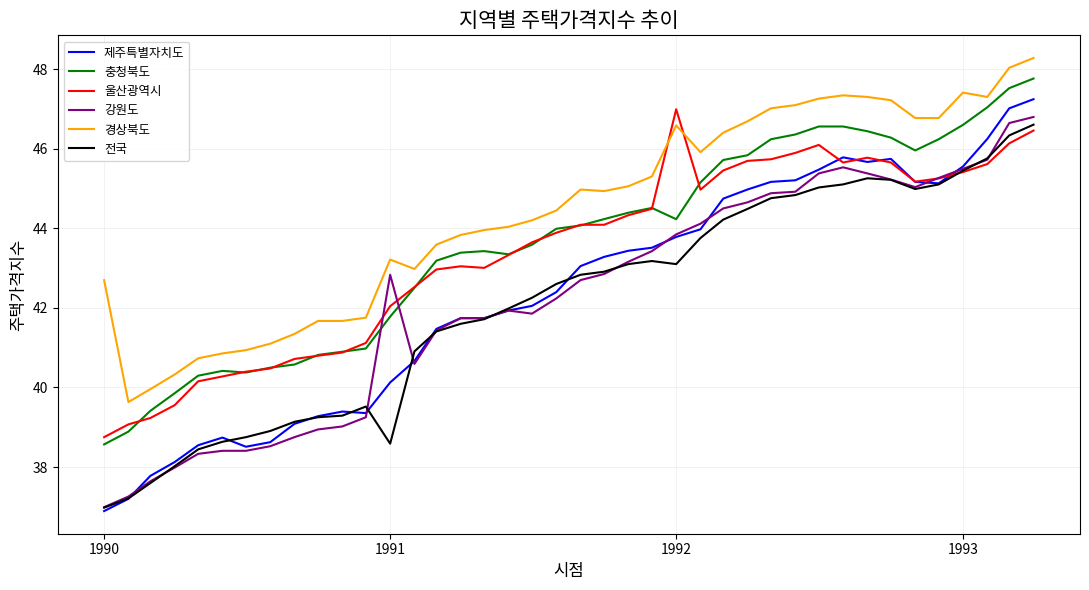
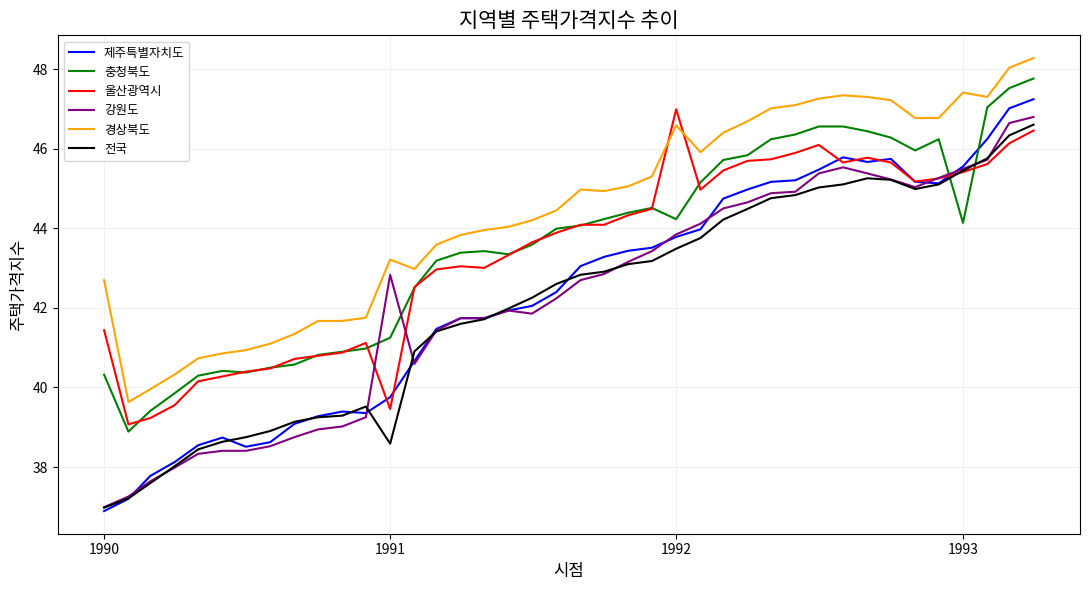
충청북도, 1990: 38.6 -> 40.3
울산광역시, 1990: 38.8 -> 41.4
제주특별자치도, 1991: 40.1 -> 39.8
충청북도, 1991: 41.8 -> 41.3
울산광역시, 1991: 42.0 -> 39.5
전국, 1992: 43.1 -> 43.5
충청북도, 1993: 46.6 -> 44.1
